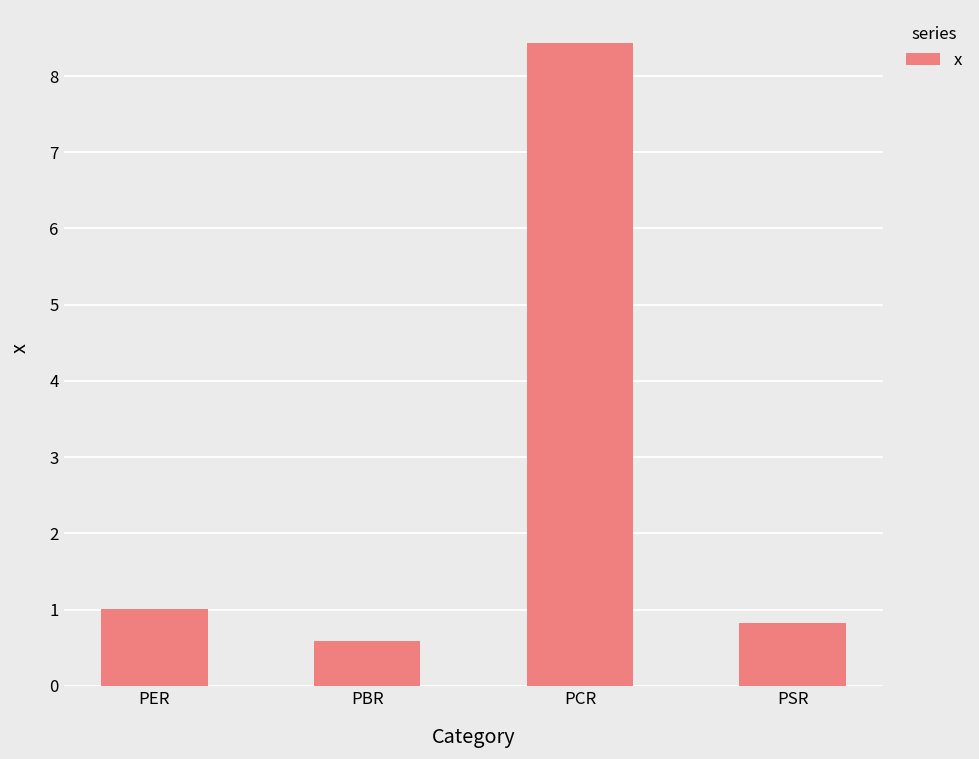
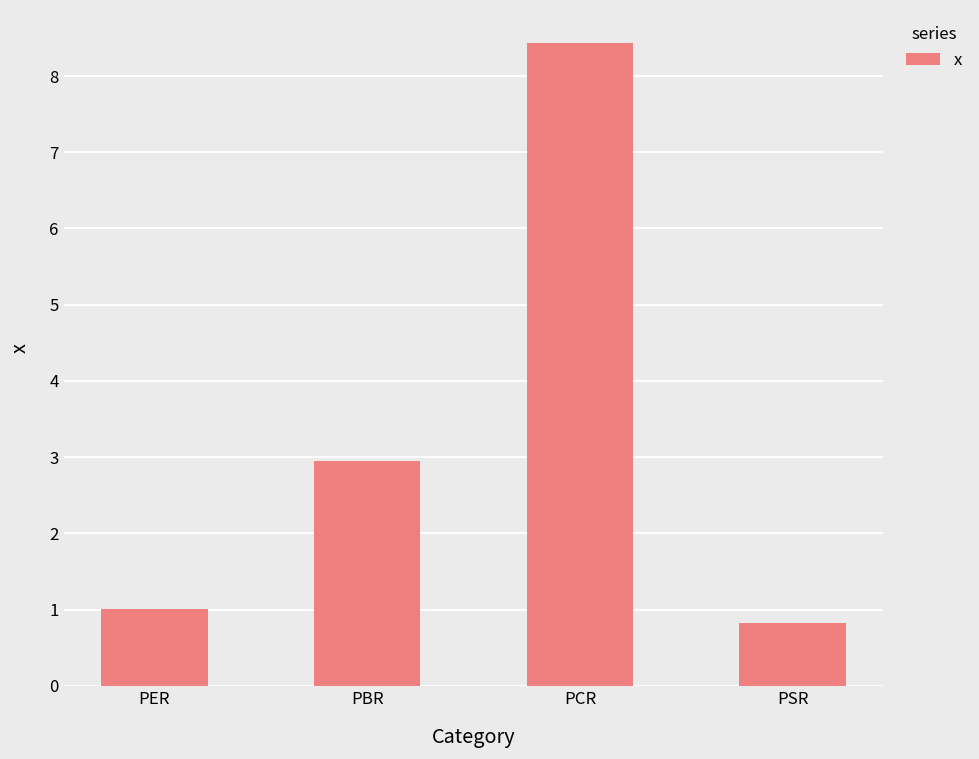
PBR: 0.6 -> 3.0
